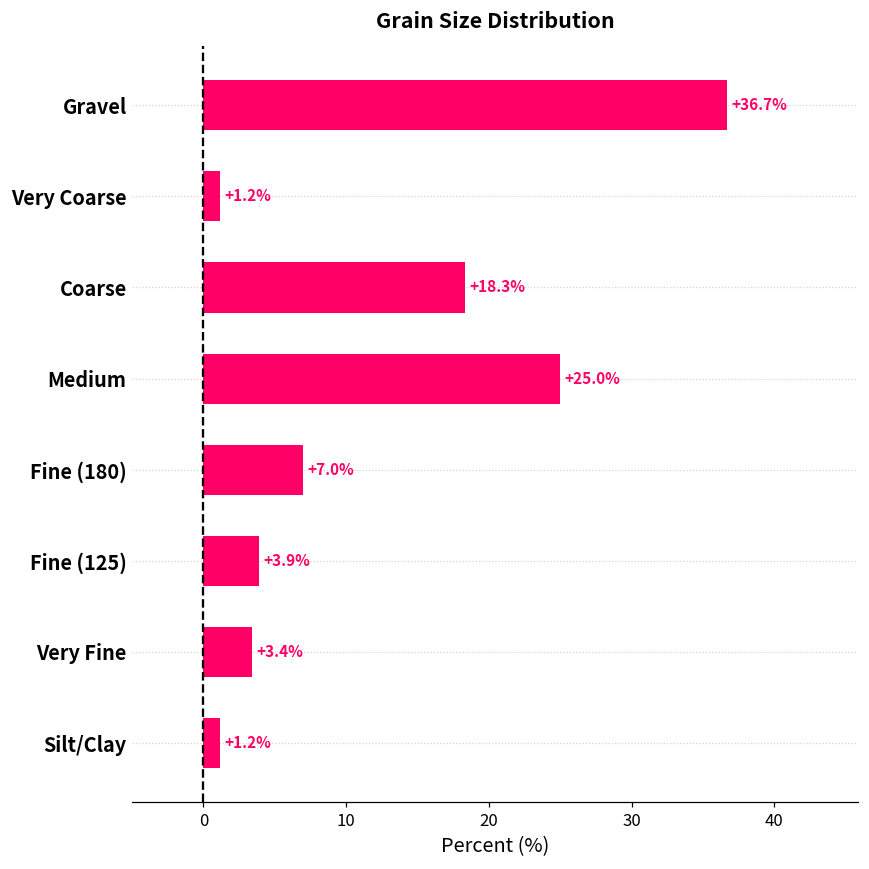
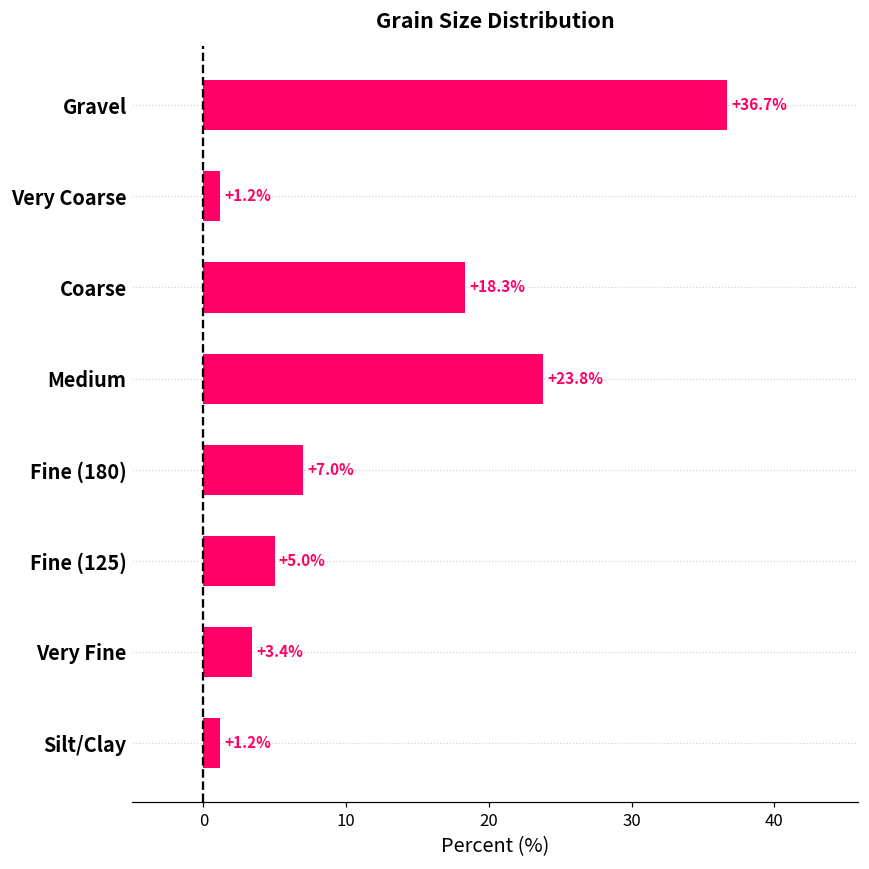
Medium: +25.0% -> +23.8%
Fine (125): +3.9% -> +5.0%
